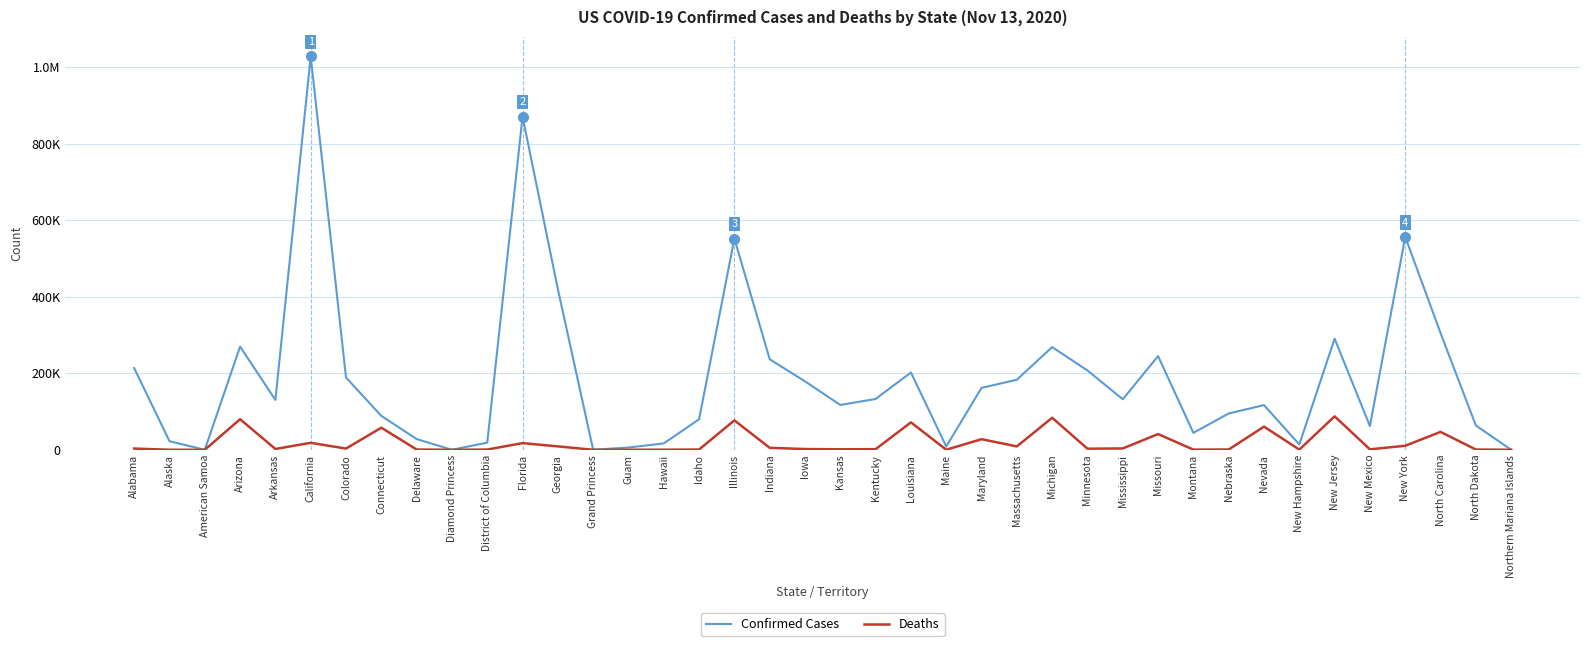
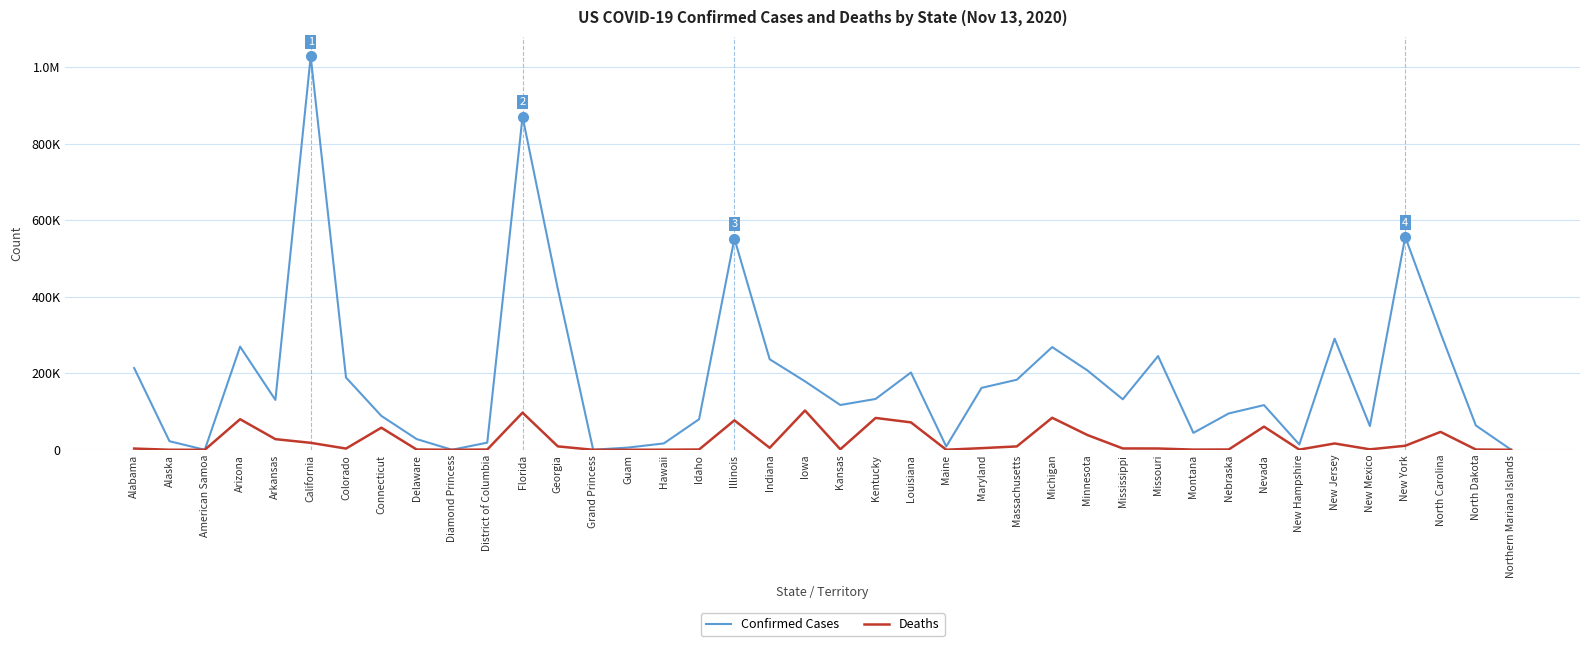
Deaths, Arkansas: 0 -> 30000
Deaths, Florida: 20000 -> 100000
Deaths, Iowa: 0 -> 100000
Deaths, Kentucky: 0 -> 80000
Deaths, Maryland: 30000 -> 0
Deaths, Minnesota: 0 -> 40000
Deaths, Missouri: 40000 -> 0
Deaths, New Jersey: 90000 -> 20000
